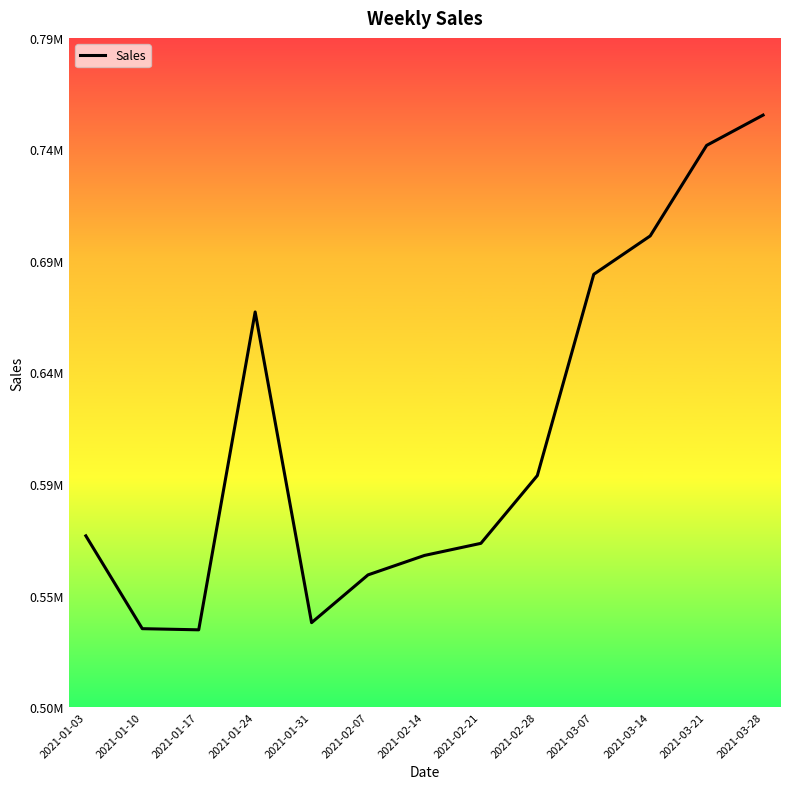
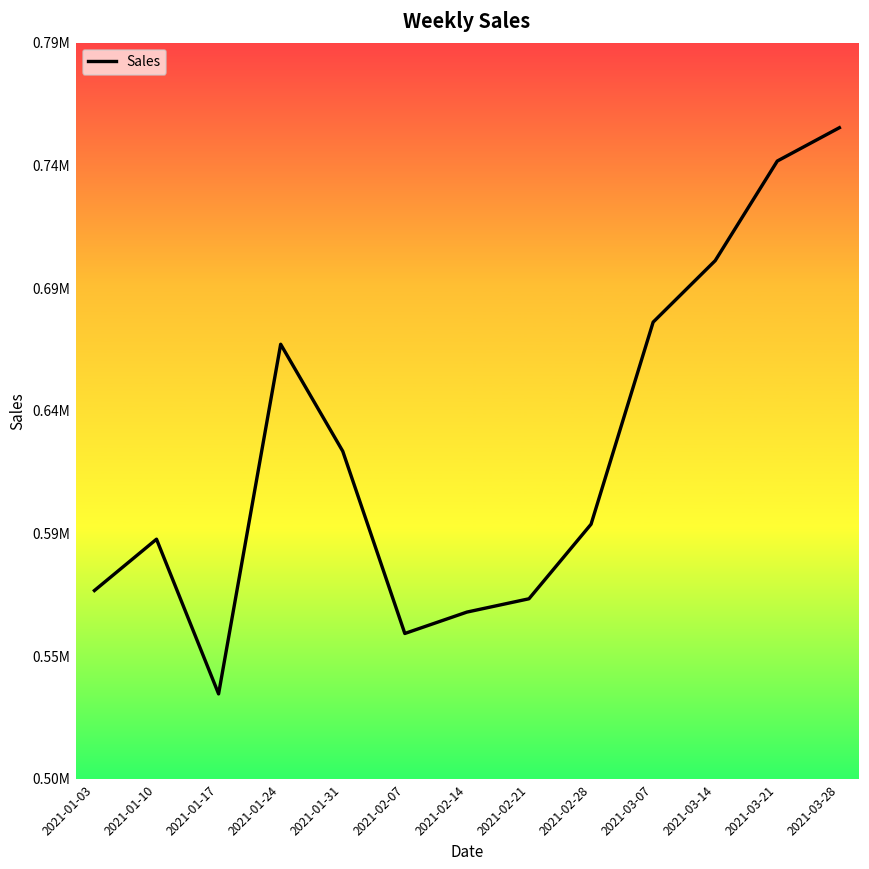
2021-01-10: 532000 -> 592000
2021-01-31: 534000 -> 626000
2021-03-07: 684000 -> 676000
